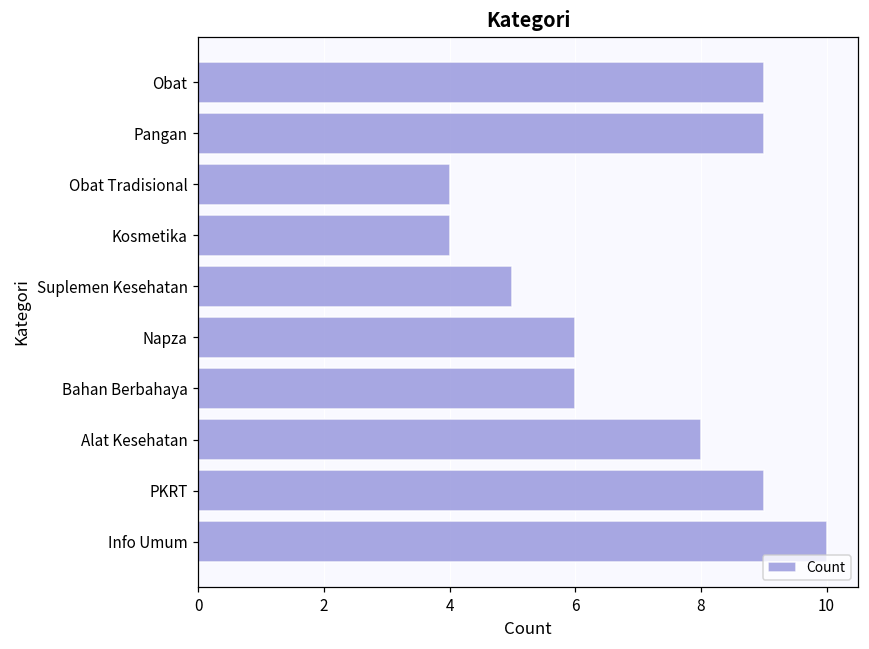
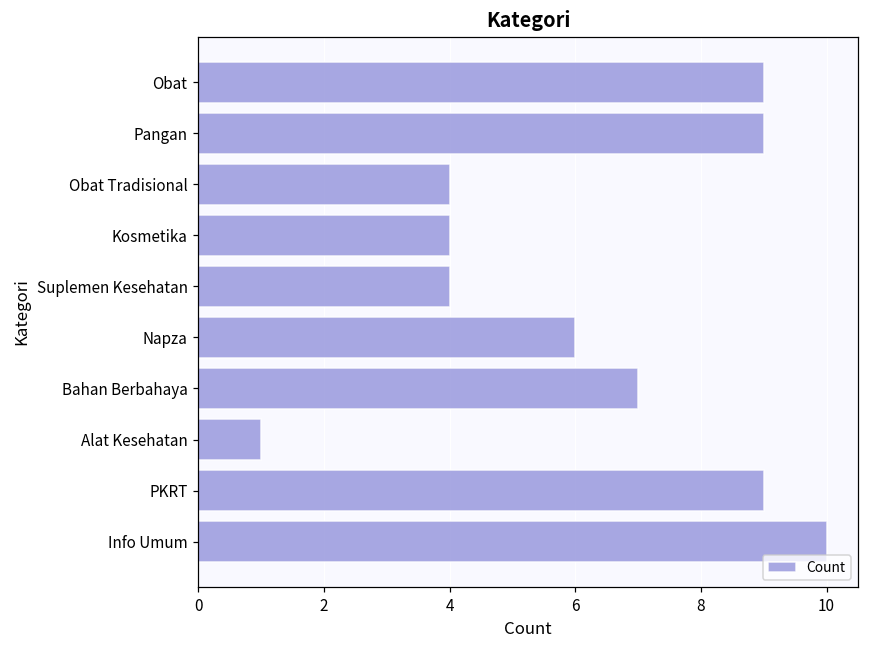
Suplemen Kesehatan: 5 -> 4
Bahan Berbahaya: 6 -> 7
Alat Kesehatan: 8 -> 1
